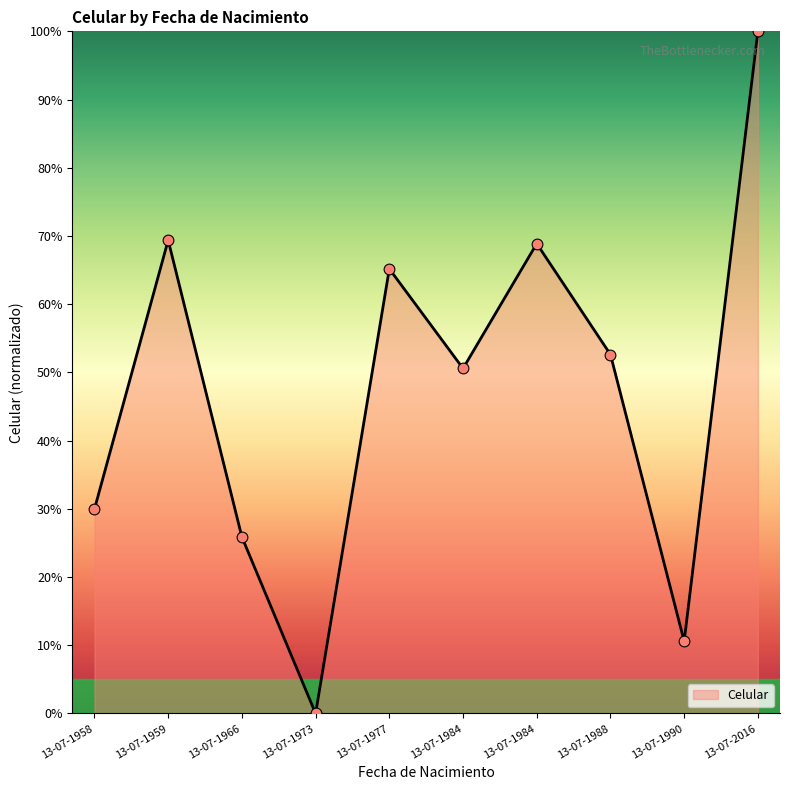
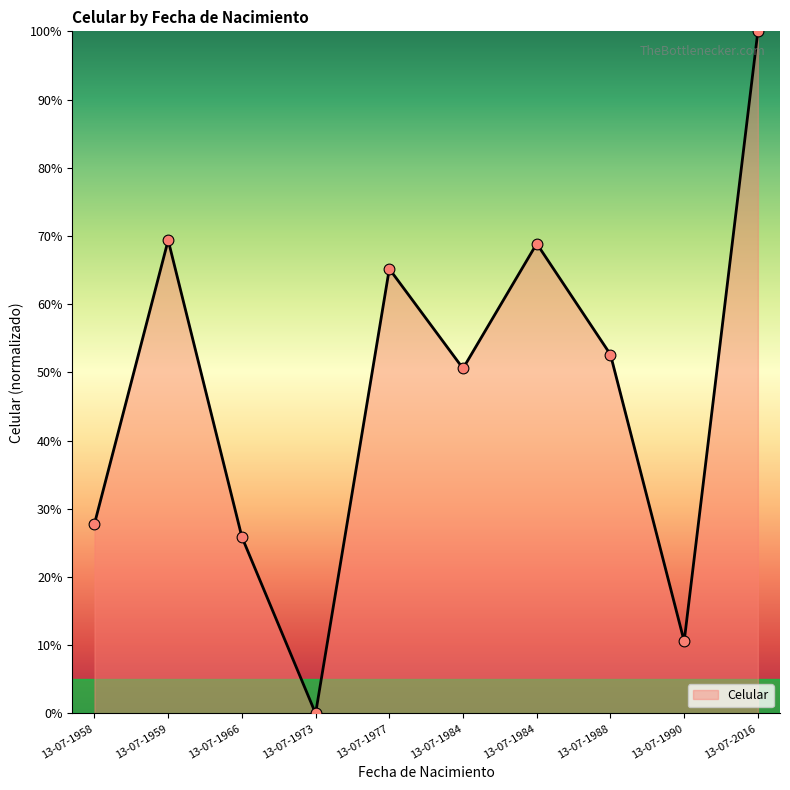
13-07-1958: 30% -> 28%
